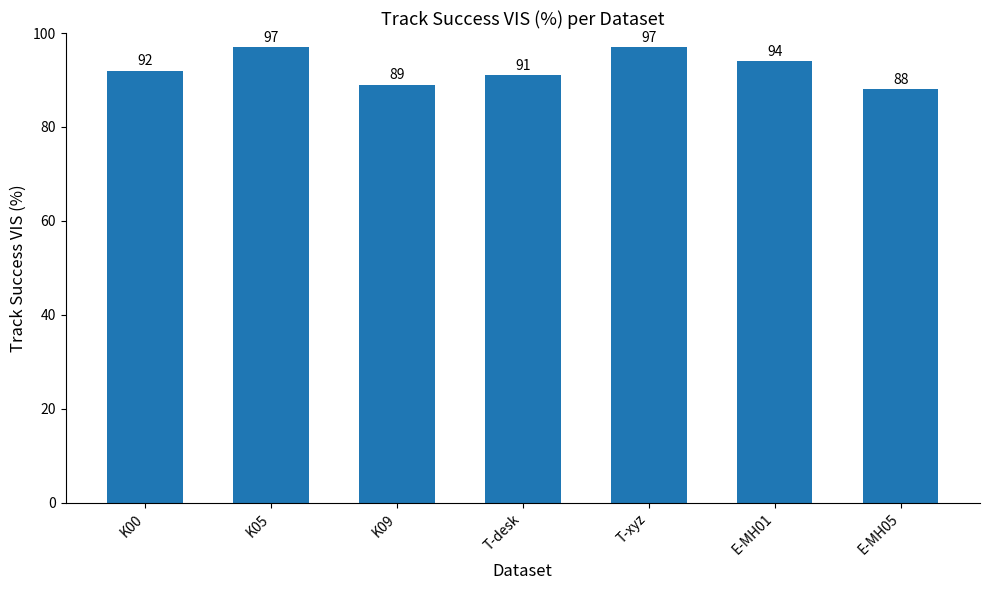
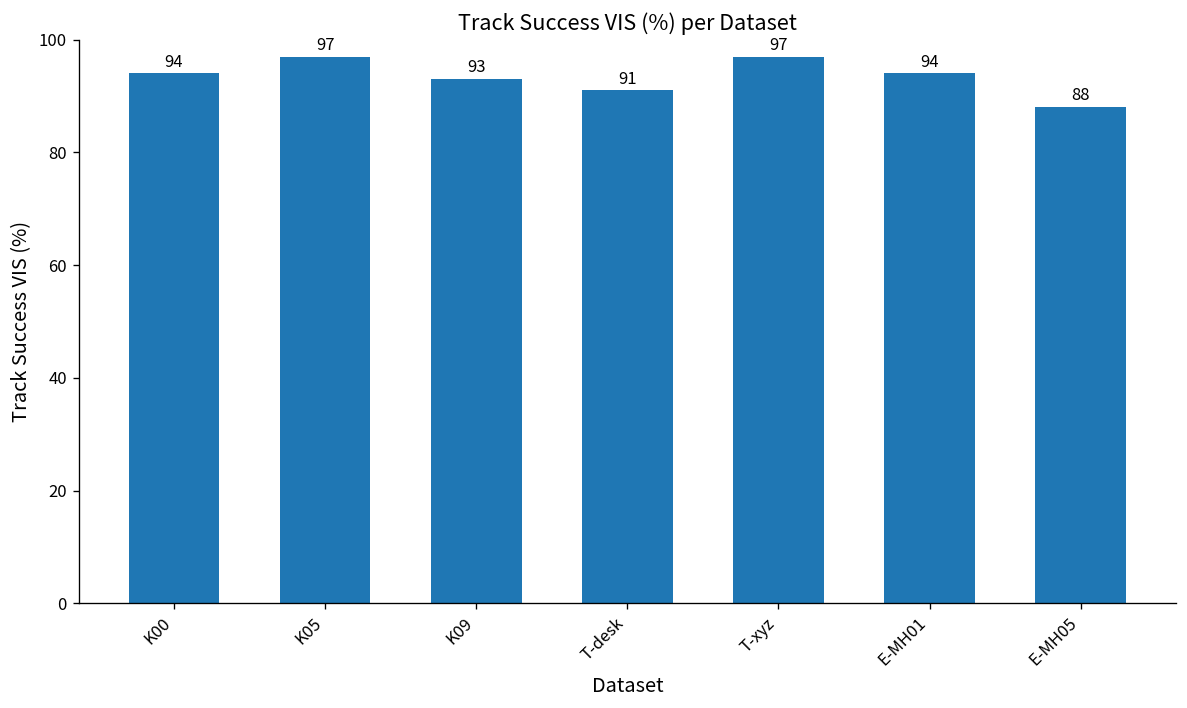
K00: 92 -> 94
K09: 89 -> 93
